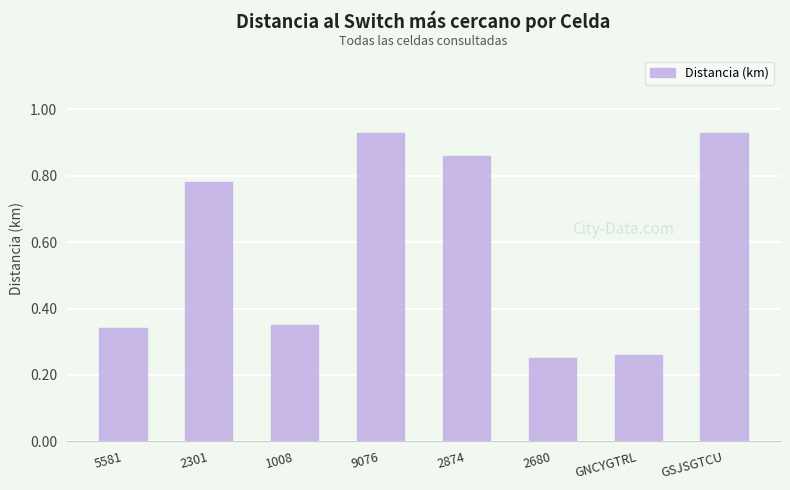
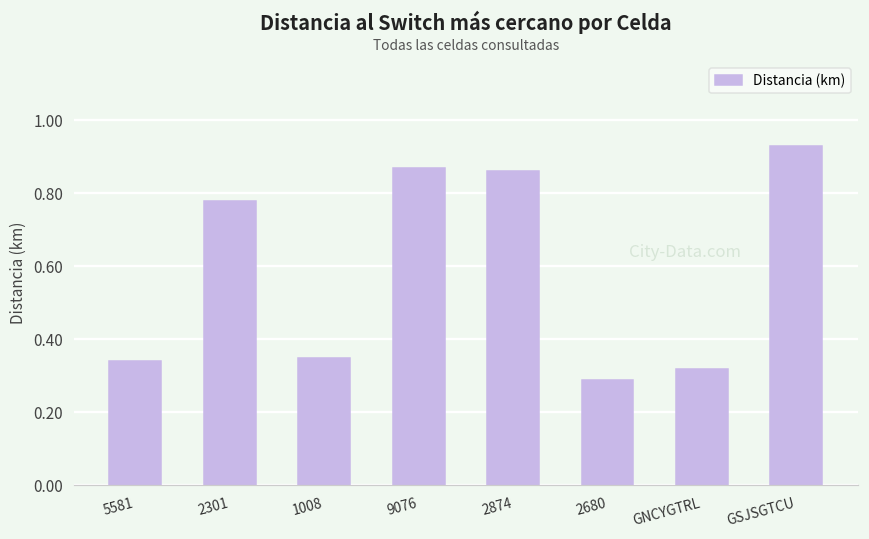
9076: 0.93 -> 0.87
2680: 0.25 -> 0.29
GNCYGTRL: 0.26 -> 0.32
